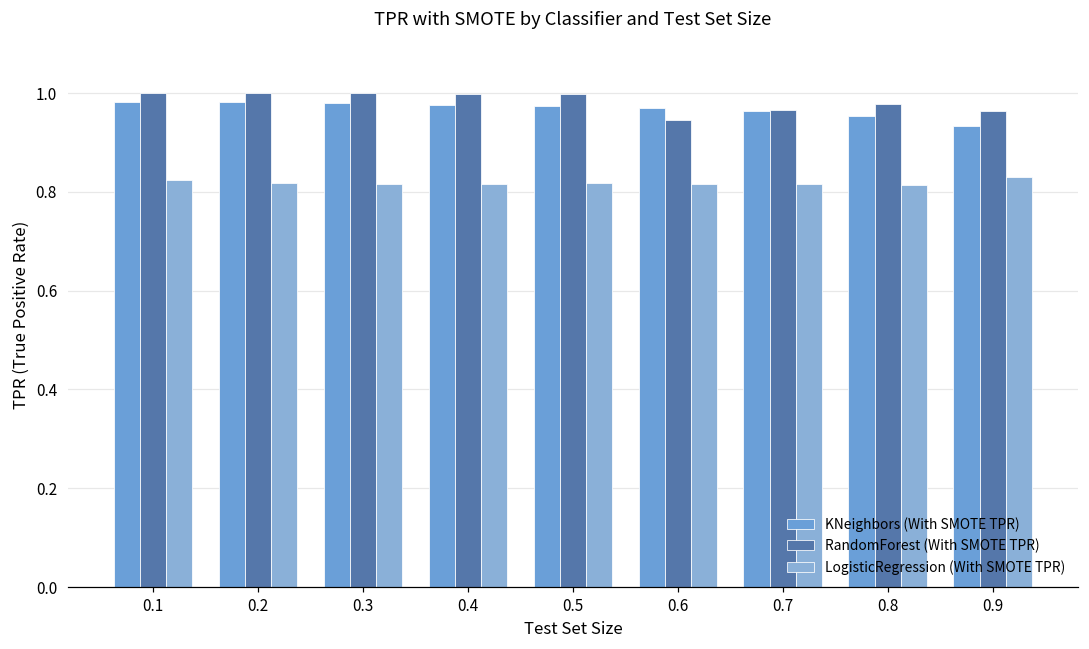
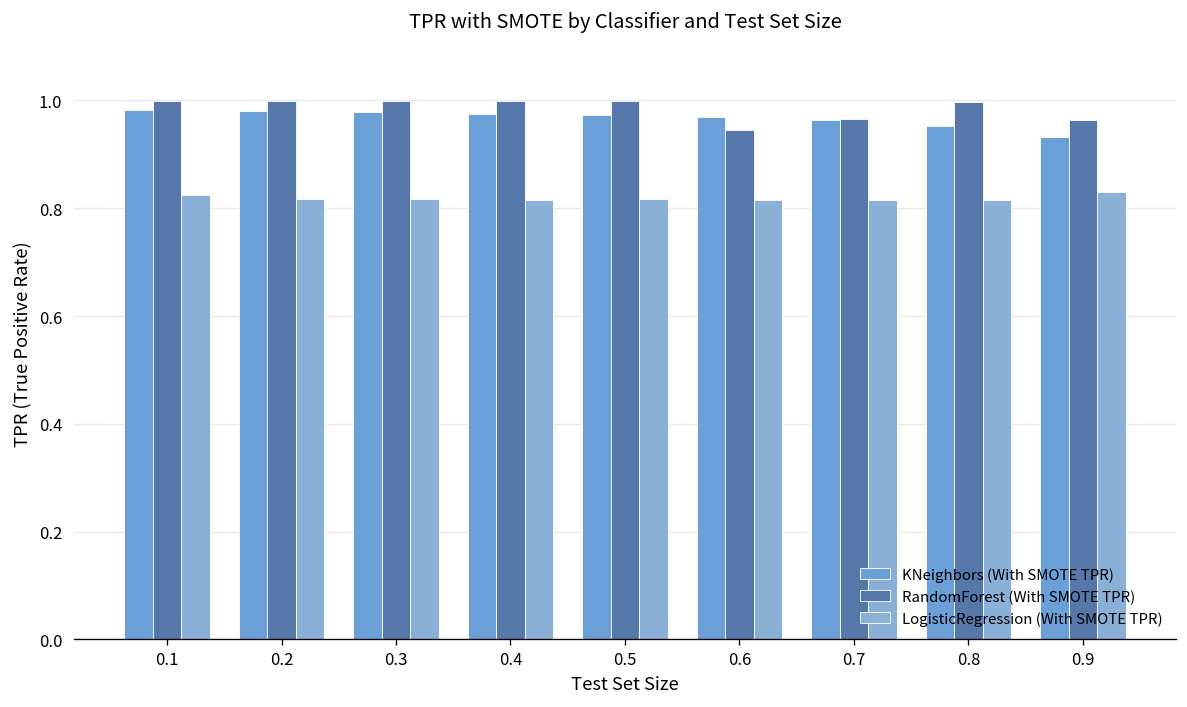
RandomForest (With SMOTE TPR), 0.8: 0.98 -> 1.00
